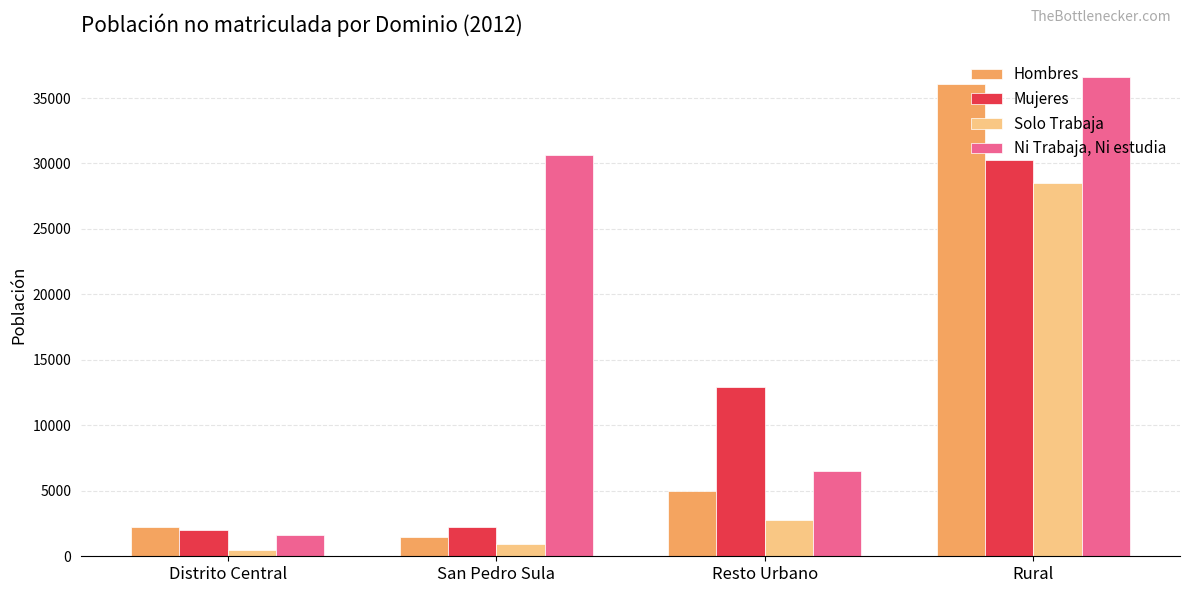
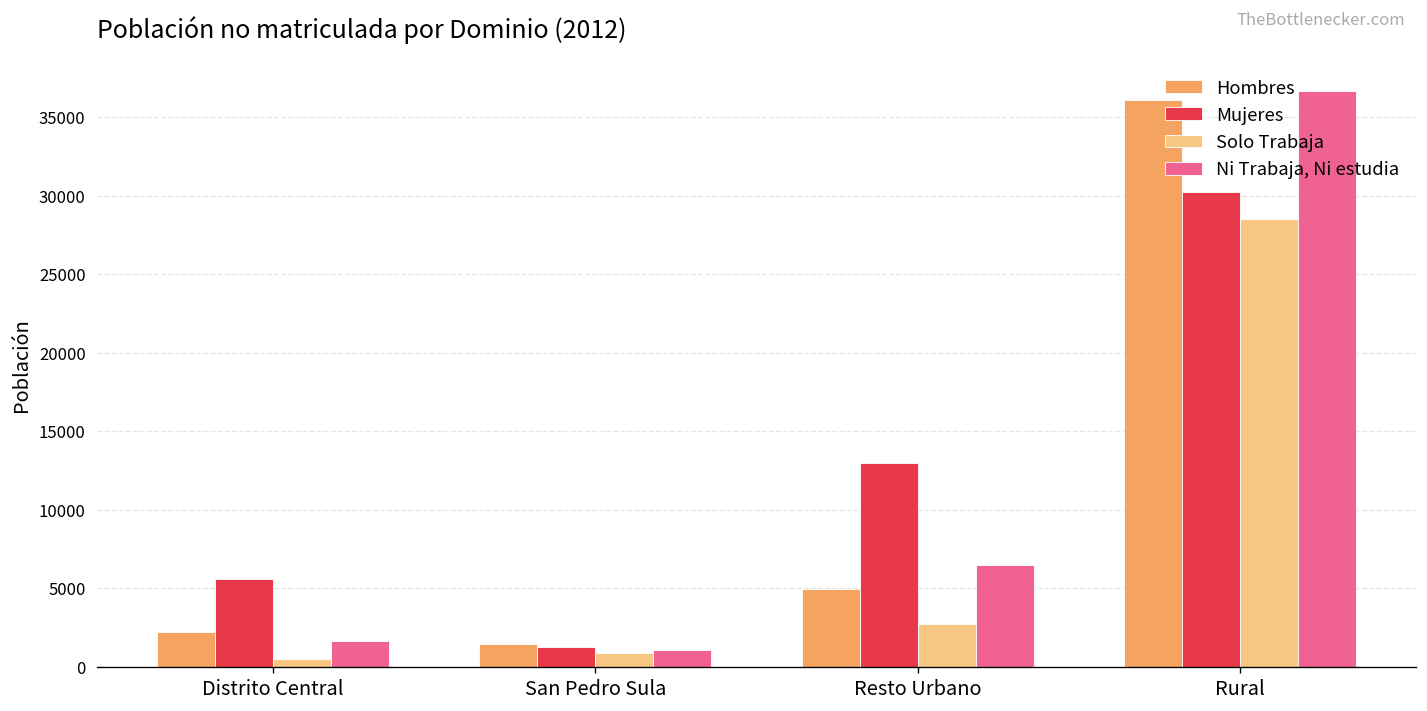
Mujeres, Distrito Central: 2000 -> 5600
Mujeres, San Pedro Sula: 2200 -> 1300
Ni Trabaja, Ni estudia, San Pedro Sula: 30600 -> 1100
